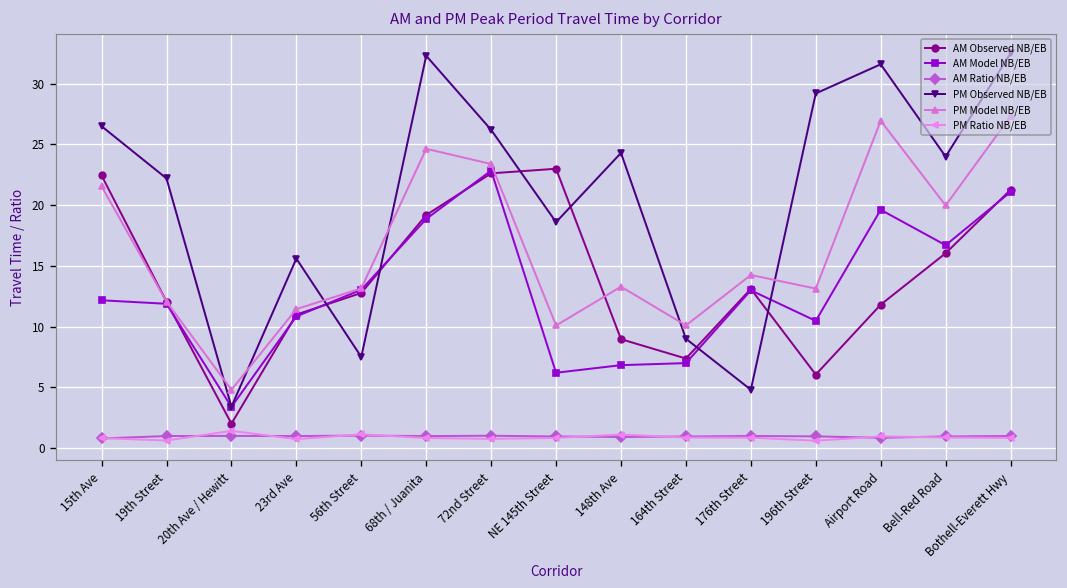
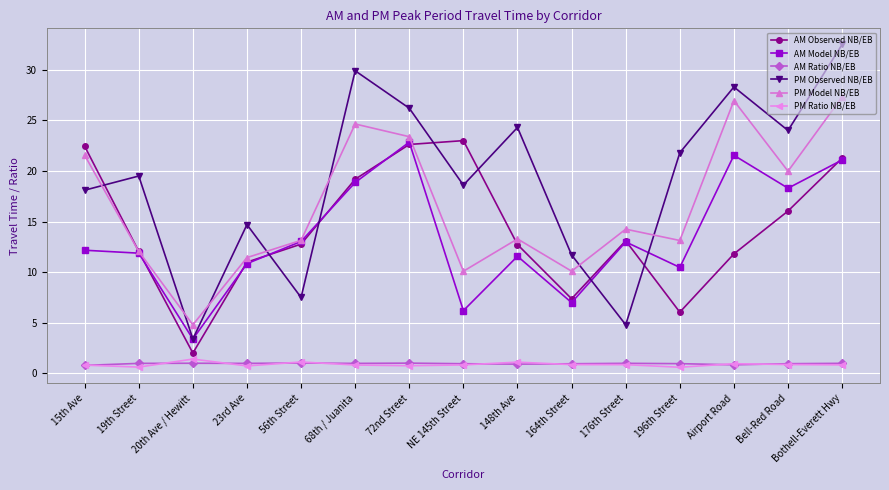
PM Observed NB/EB, 15th Ave: 26.5 -> 18.1
PM Observed NB/EB, 19th Street: 22.2 -> 19.5
PM Observed NB/EB, 23rd Ave: 15.6 -> 14.7
PM Observed NB/EB, 68th / Juanita: 32.3 -> 29.9
AM Observed NB/EB, 148th Ave: 9.0 -> 12.7
AM Model NB/EB, 148th Ave: 6.8 -> 11.6
PM Observed NB/EB, 164th Street: 9.0 -> 11.7
PM Observed NB/EB, 196th Street: 29.2 -> 21.8
AM Model NB/EB, Airport Road: 19.6 -> 21.5
PM Observed NB/EB, Airport Road: 31.6 -> 28.3
AM Model NB/EB, Bell-Red Road: 16.7 -> 18.3
